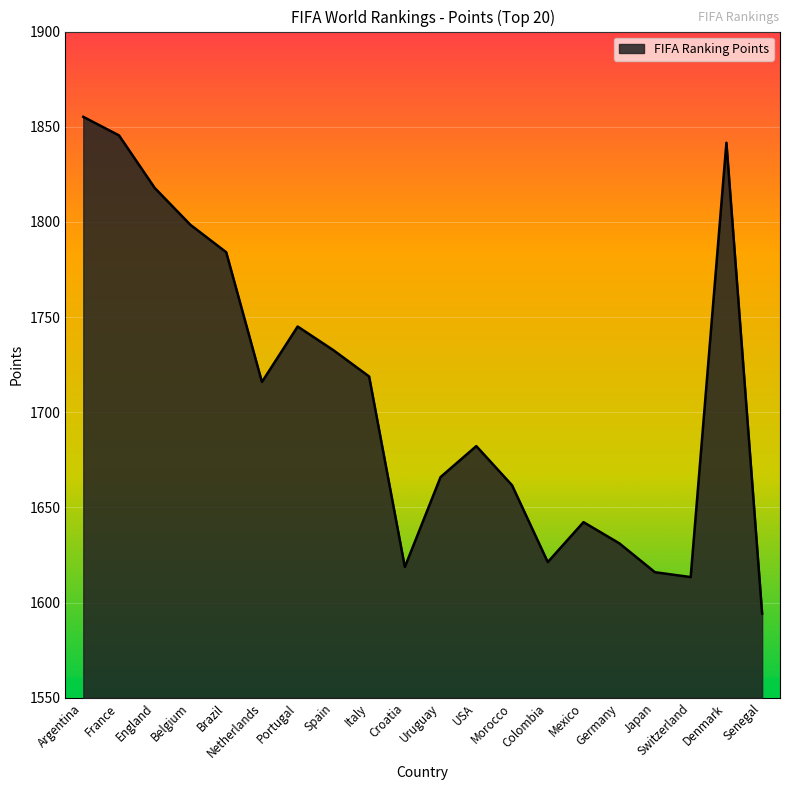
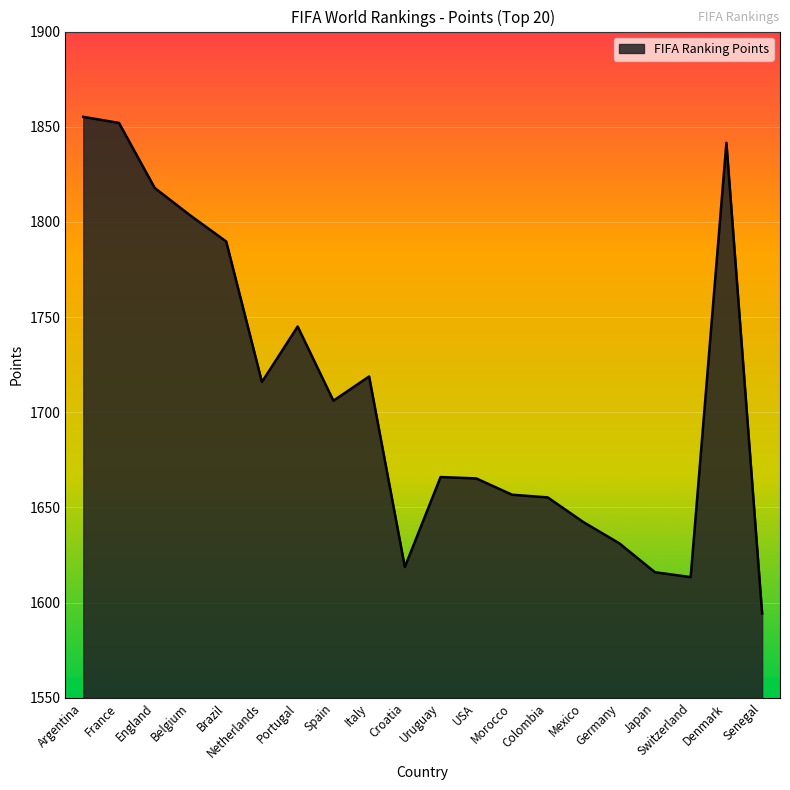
France: 1845 -> 1852
Belgium: 1798 -> 1803
Brazil: 1784 -> 1790
Spain: 1733 -> 1706
USA: 1682 -> 1665
Morocco: 1662 -> 1657
Colombia: 1621 -> 1655
